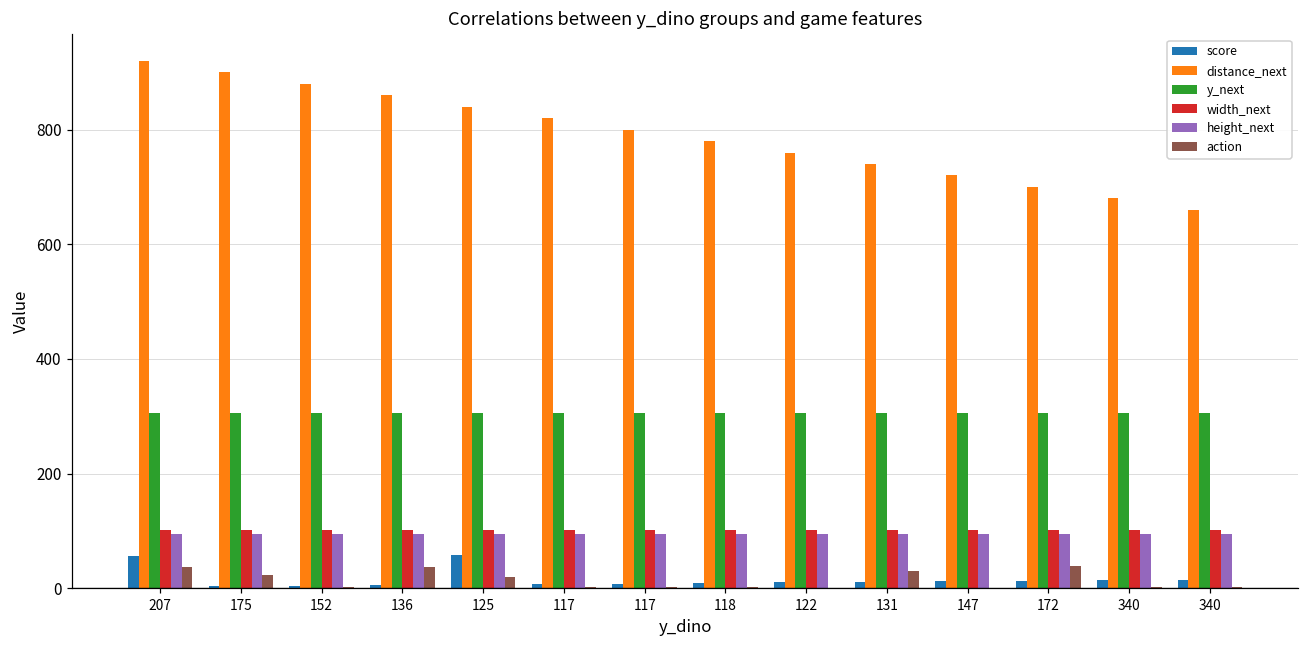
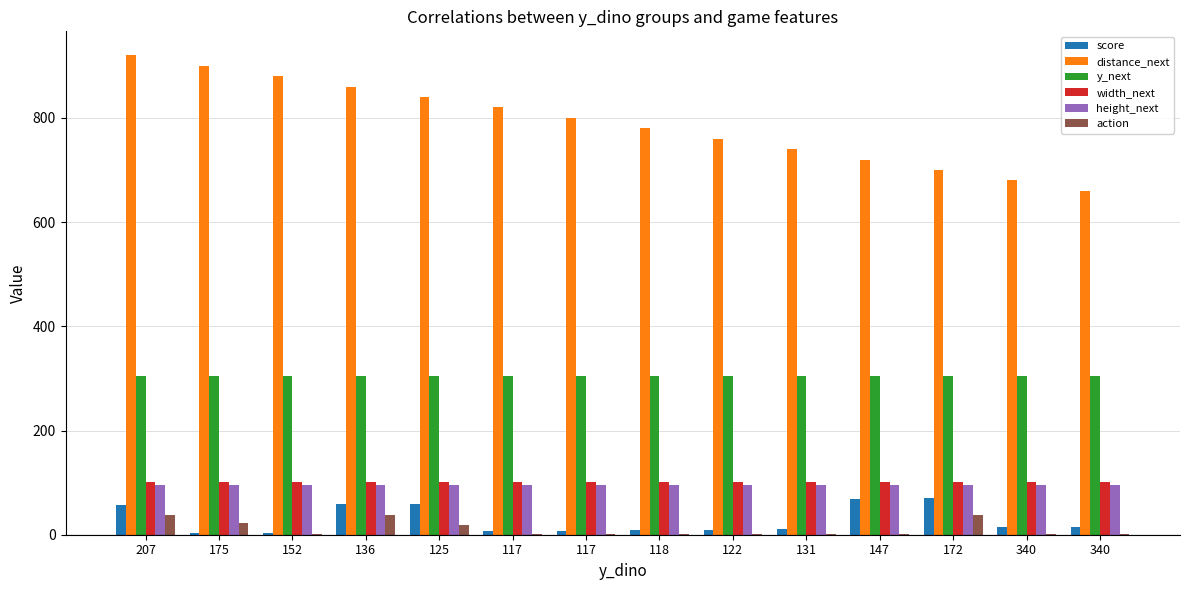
score, 136: 10 -> 60
action, 131: 30 -> 0
score, 147: 10 -> 70
score, 172: 10 -> 70
